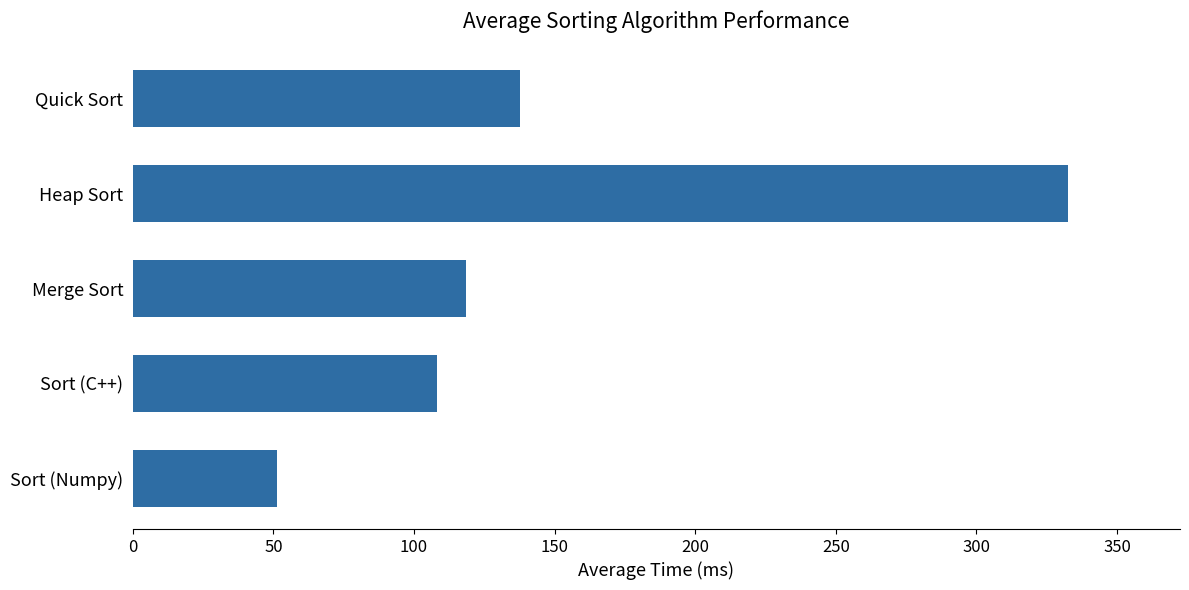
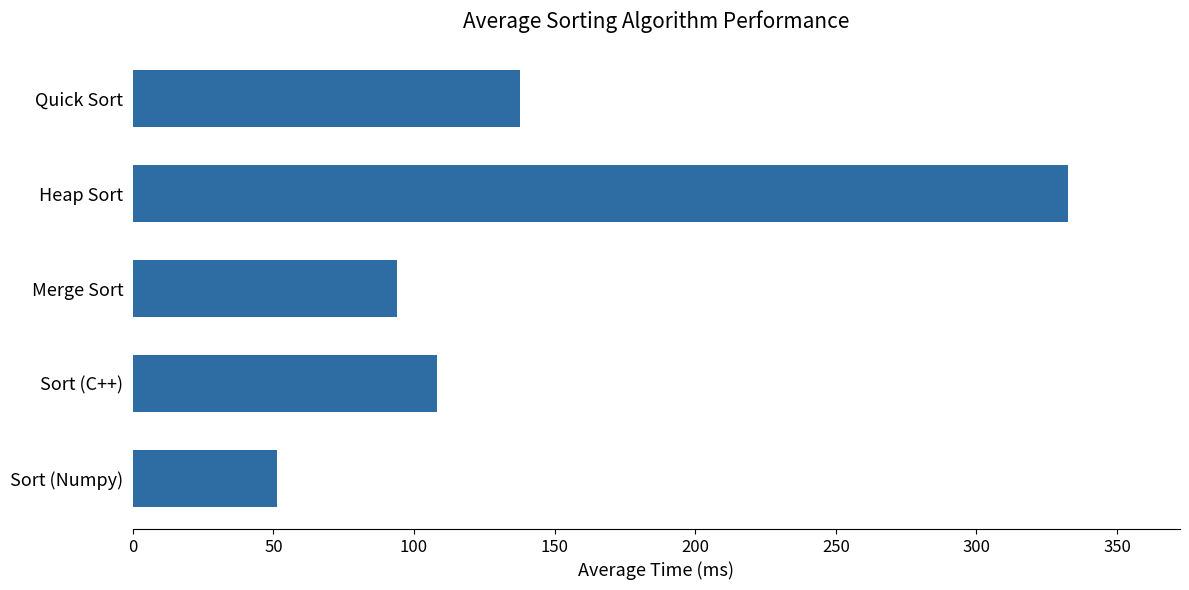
Merge Sort: 118 -> 94
